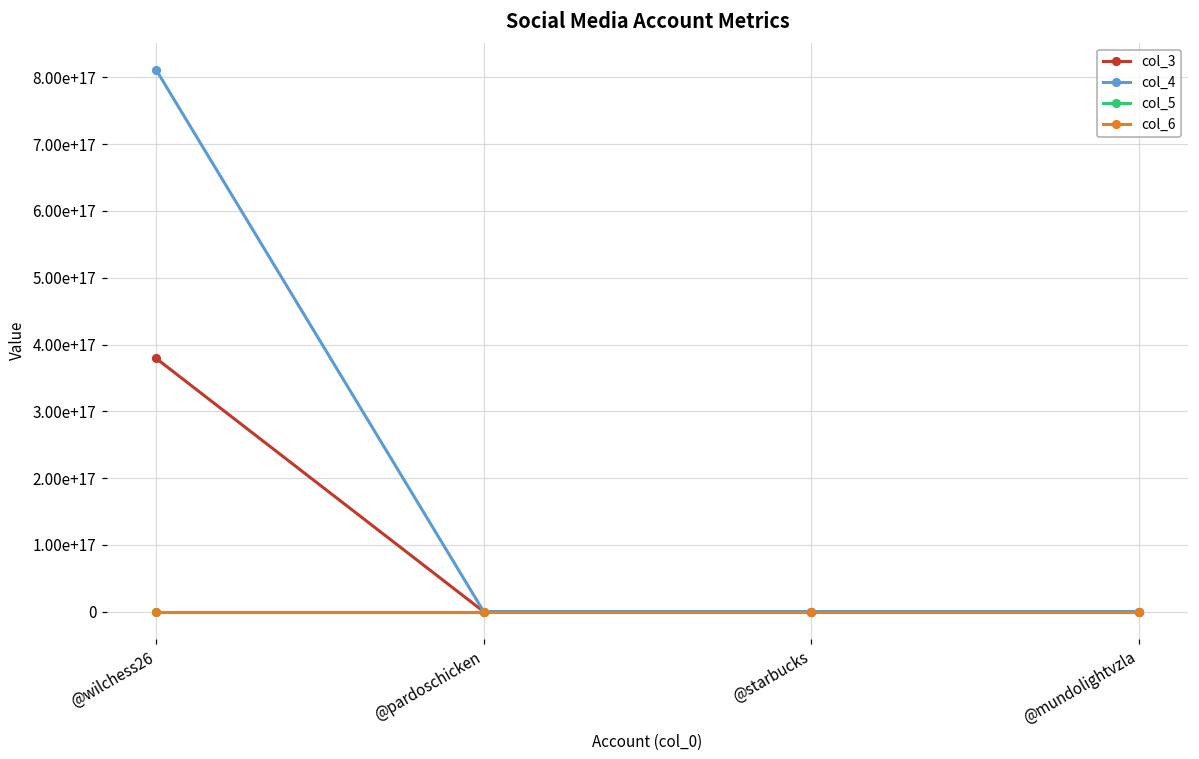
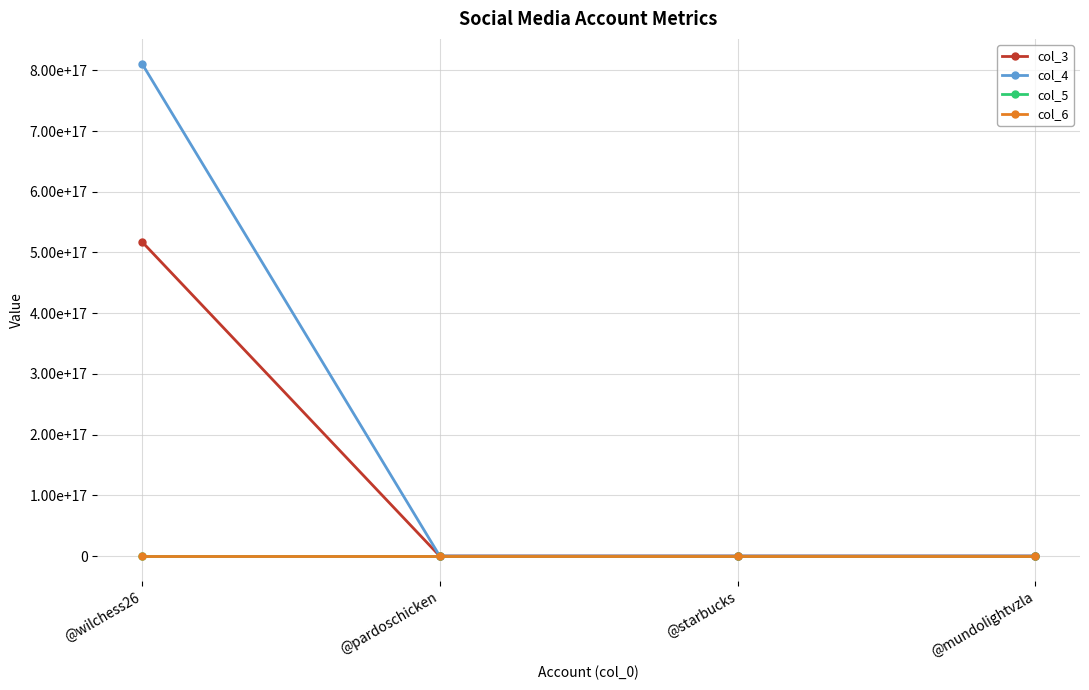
col_3, @wilchess26: 380000000000000000 -> 520000000000000000
